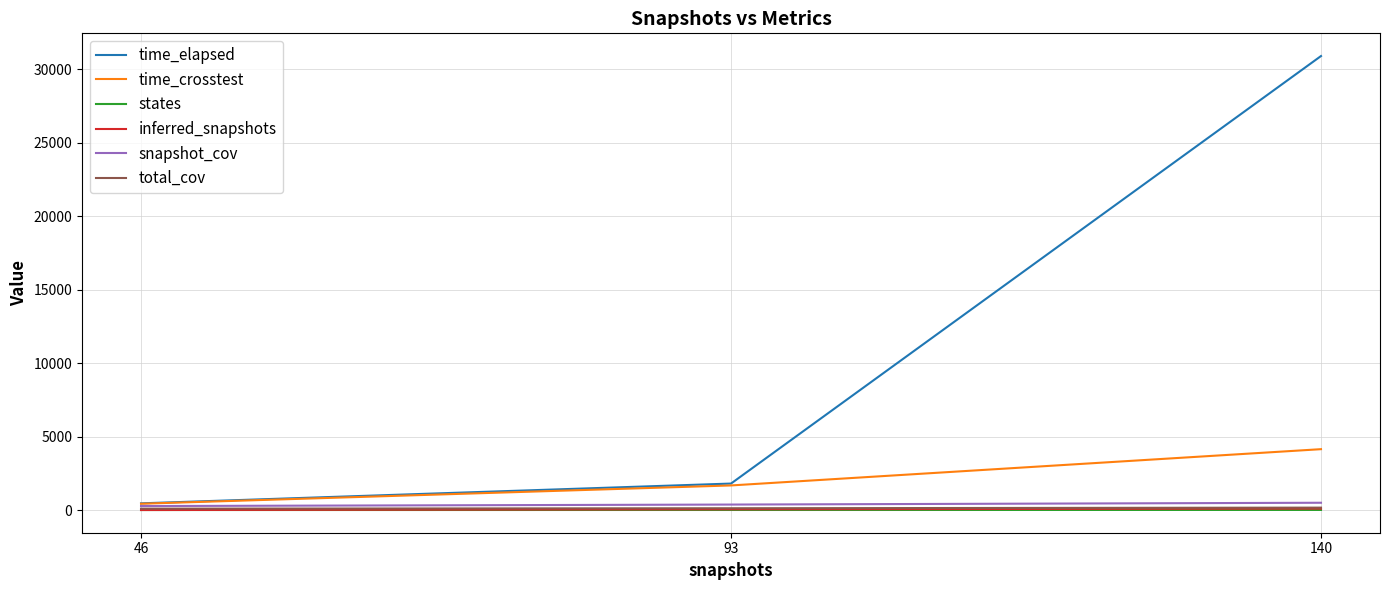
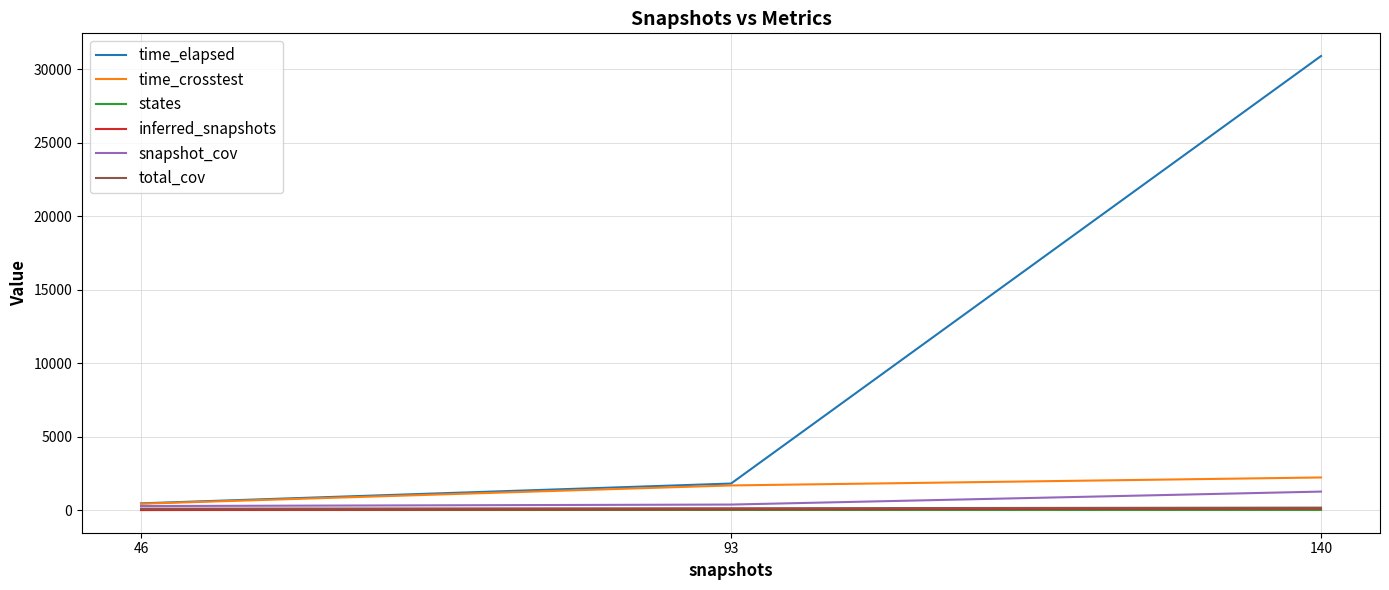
time_crosstest, 140: 4100 -> 2200
snapshot_cov, 140: 500 -> 1300
